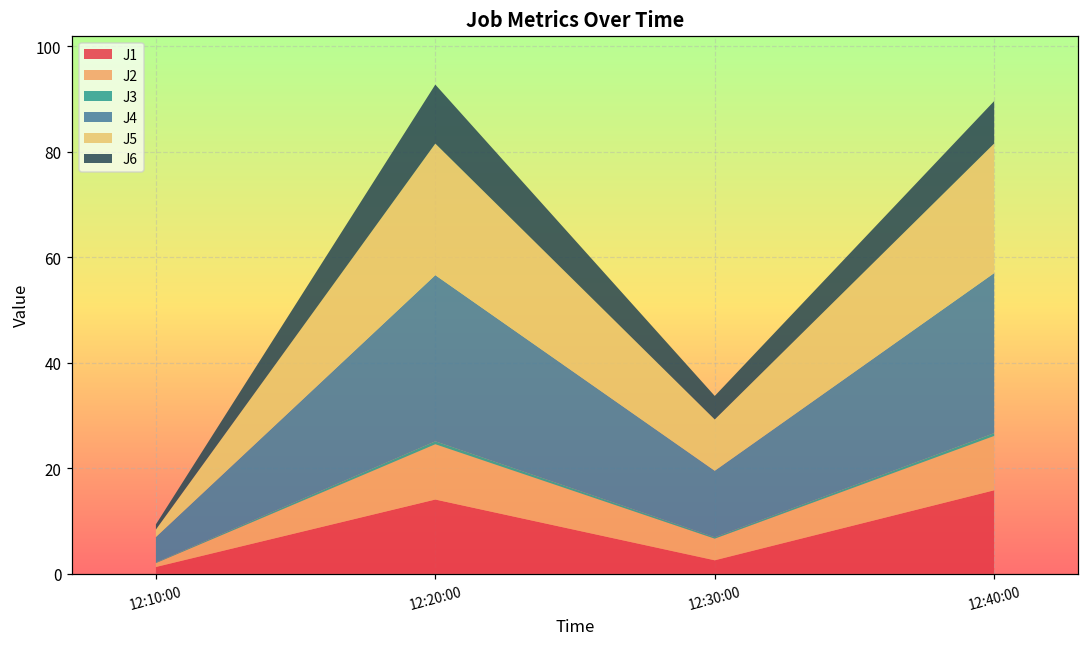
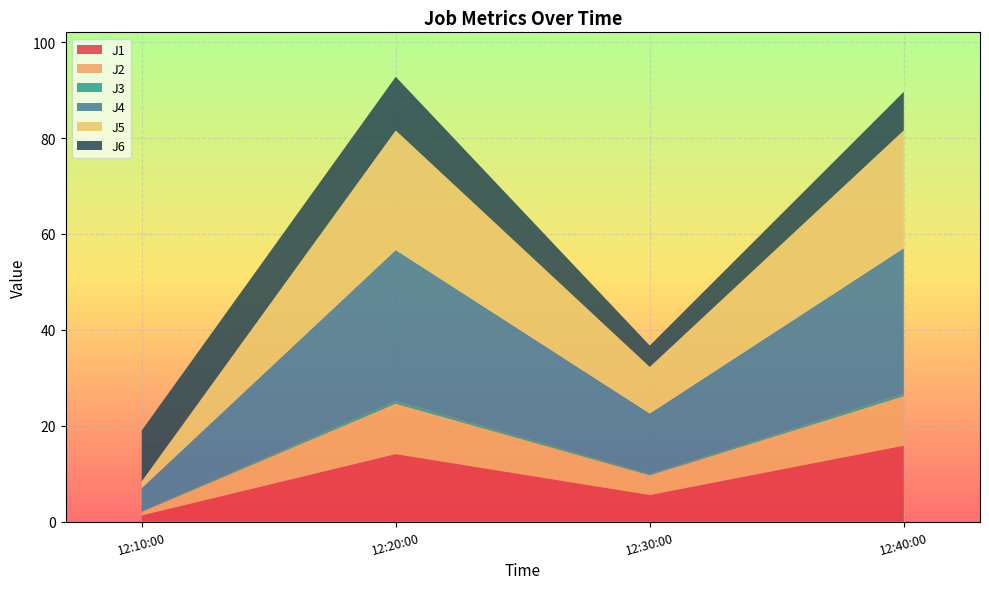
J6, 12:10:00: 1 -> 11
J1, 12:30:00: 3 -> 6
